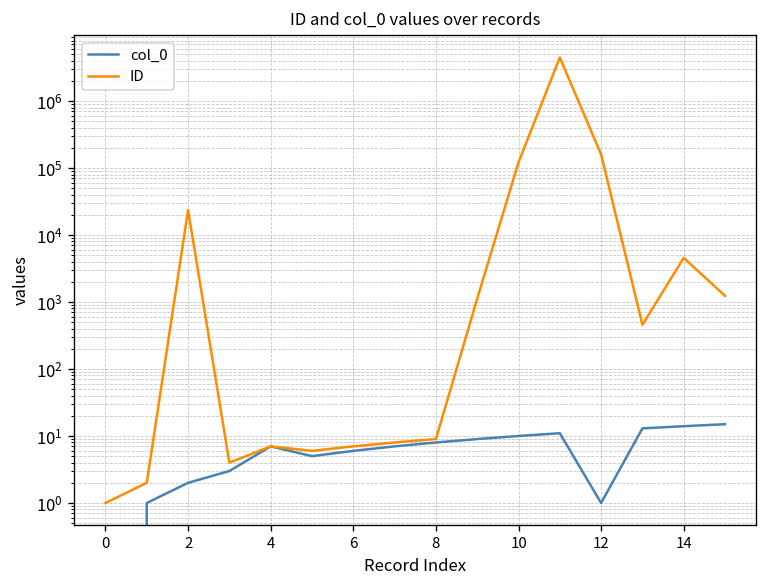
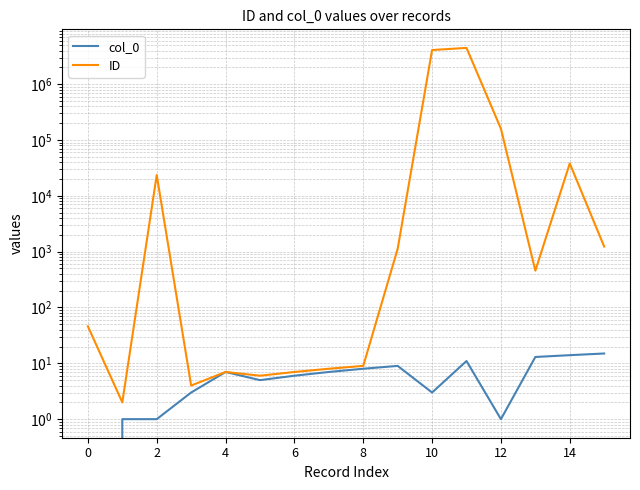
ID, 0: 1 -> 50
col_0, 2: 2 -> 1
col_0, 10: 10 -> 3
ID, 10: 120000 -> 4000000
ID, 14: 5000 -> 40000
